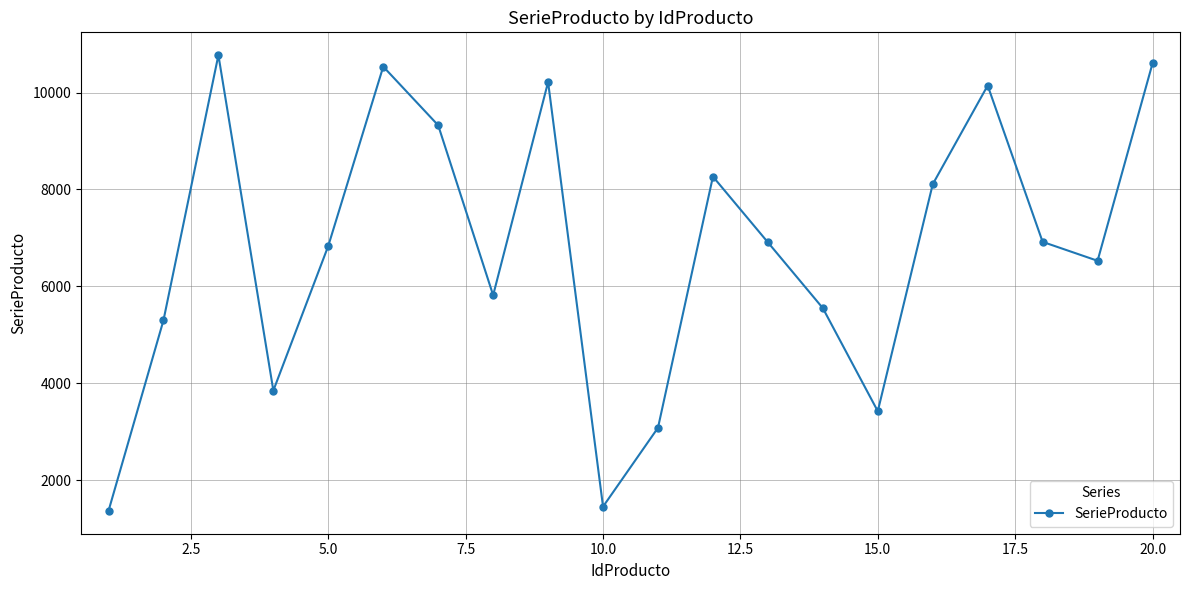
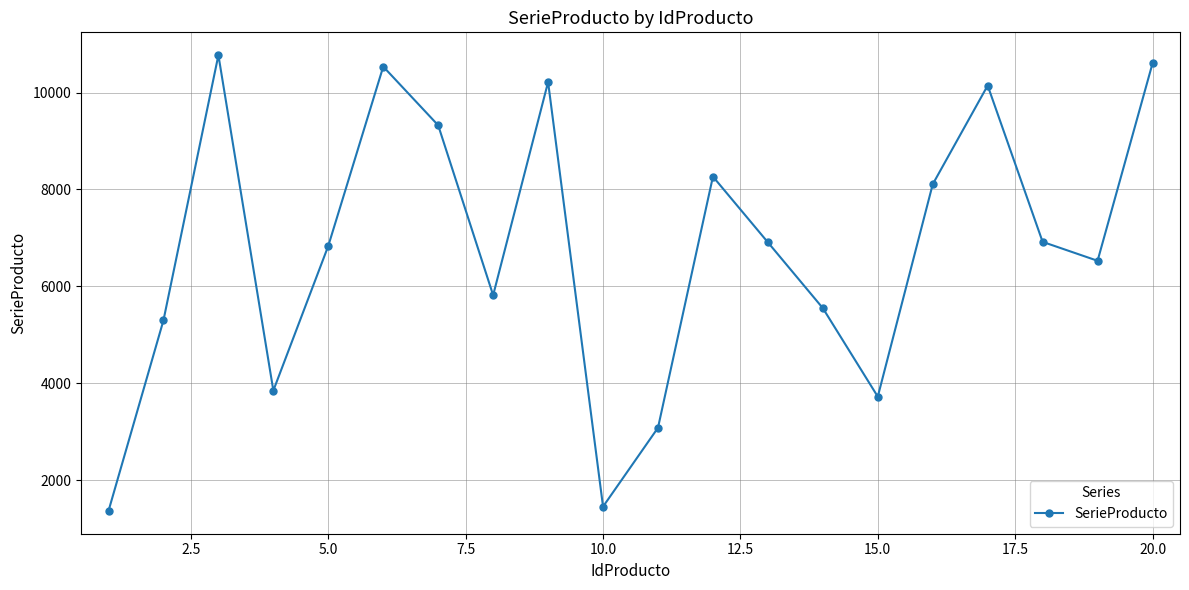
15.0: 3400 -> 3700
